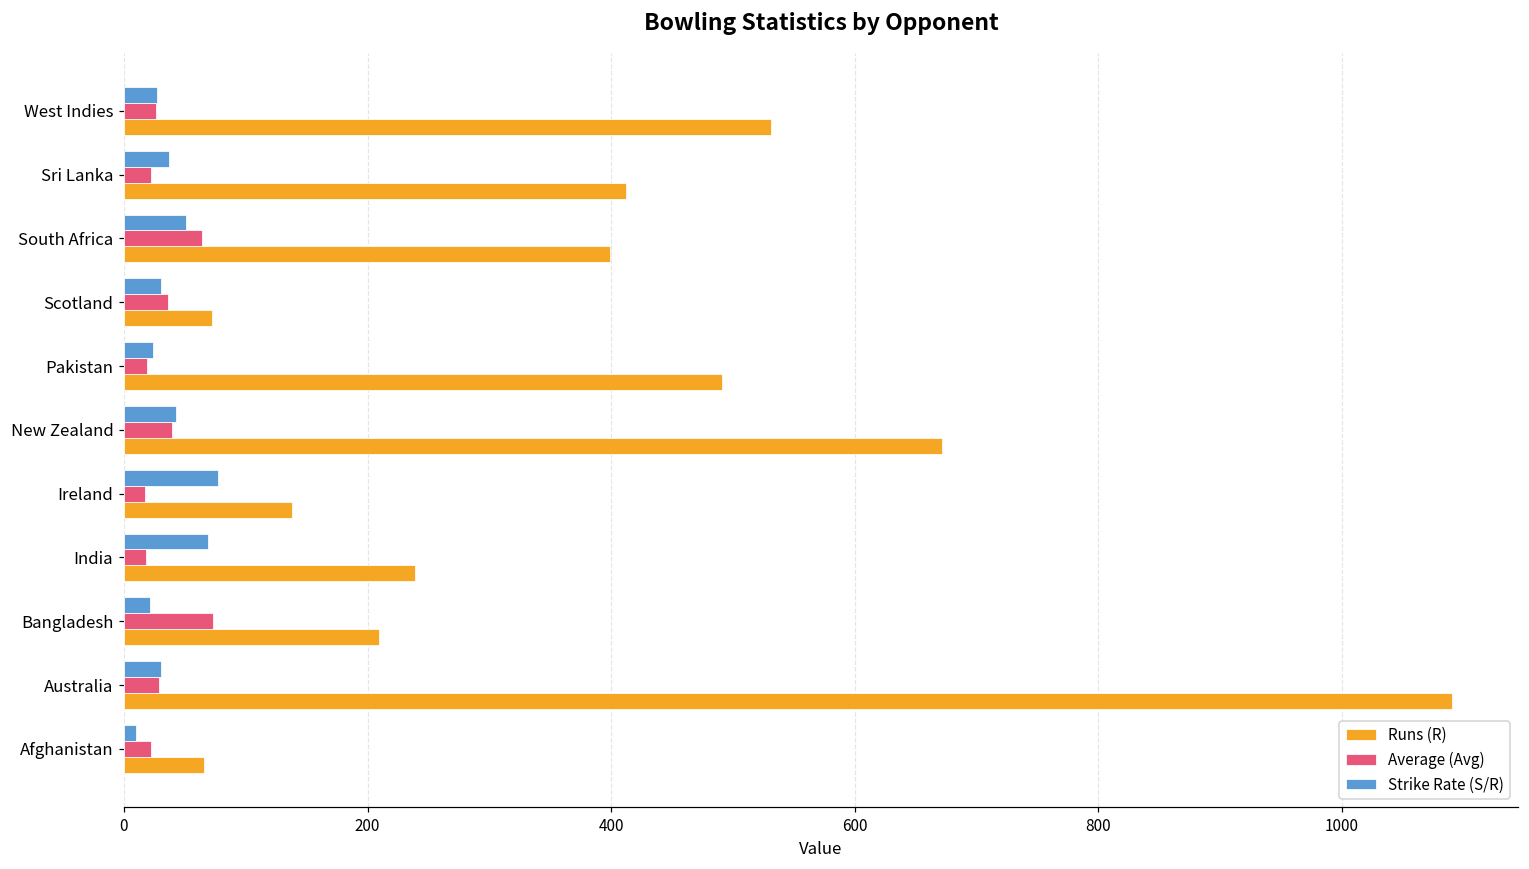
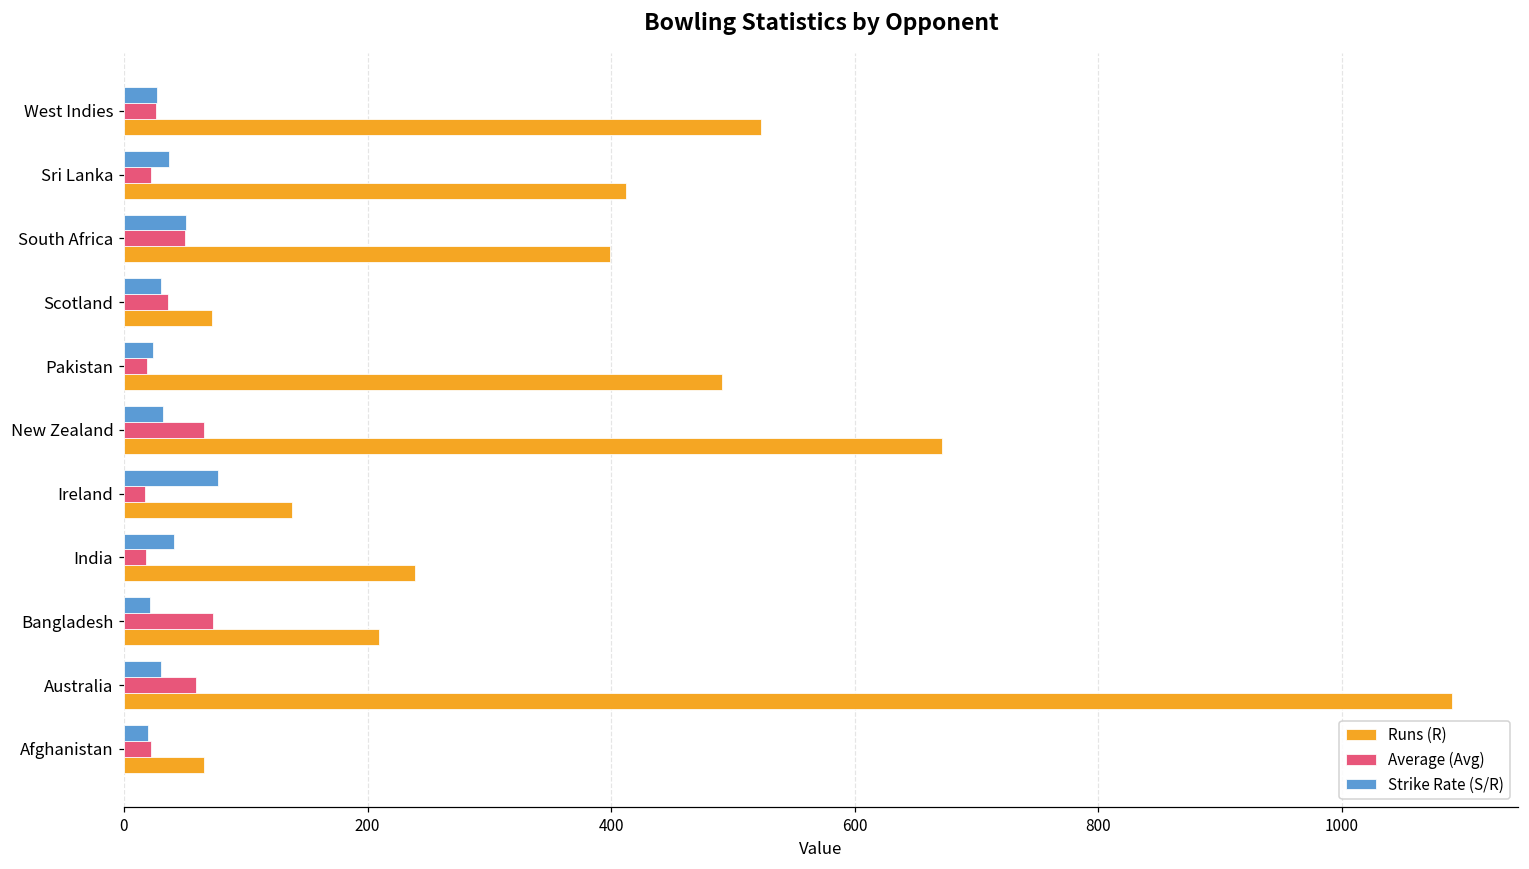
Runs (R), West Indies: 531 -> 523
Average (Avg), South Africa: 64 -> 50
Strike Rate (S/R), New Zealand: 43 -> 32
Average (Avg), New Zealand: 40 -> 66
Strike Rate (S/R), India: 69 -> 41
Average (Avg), Australia: 29 -> 59
Strike Rate (S/R), Afghanistan: 10 -> 20
